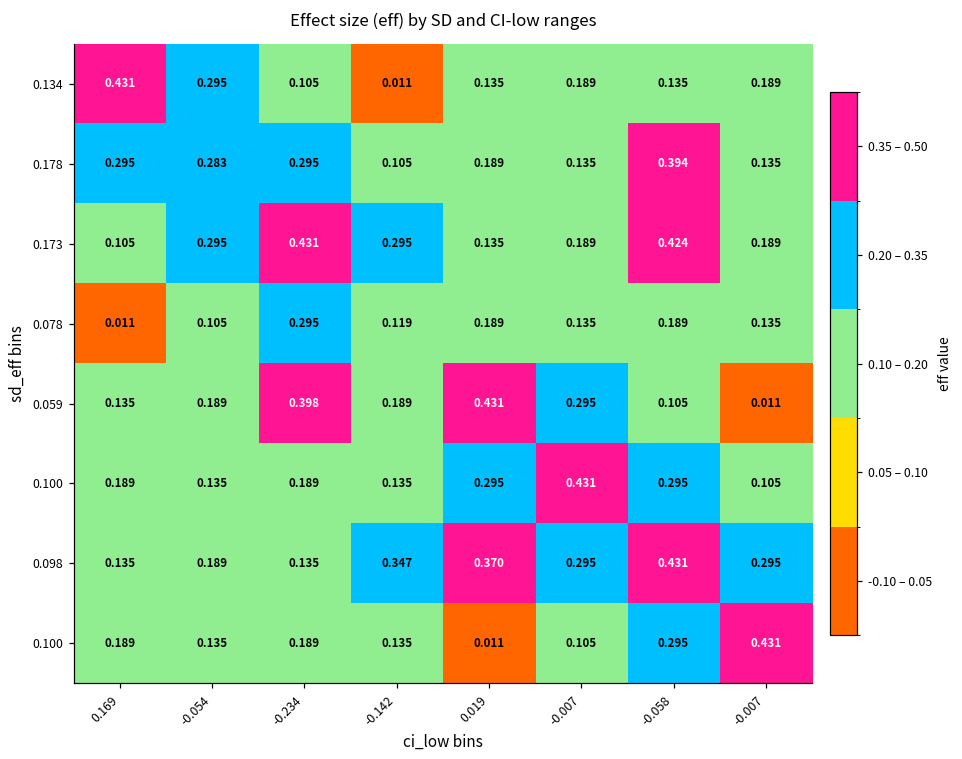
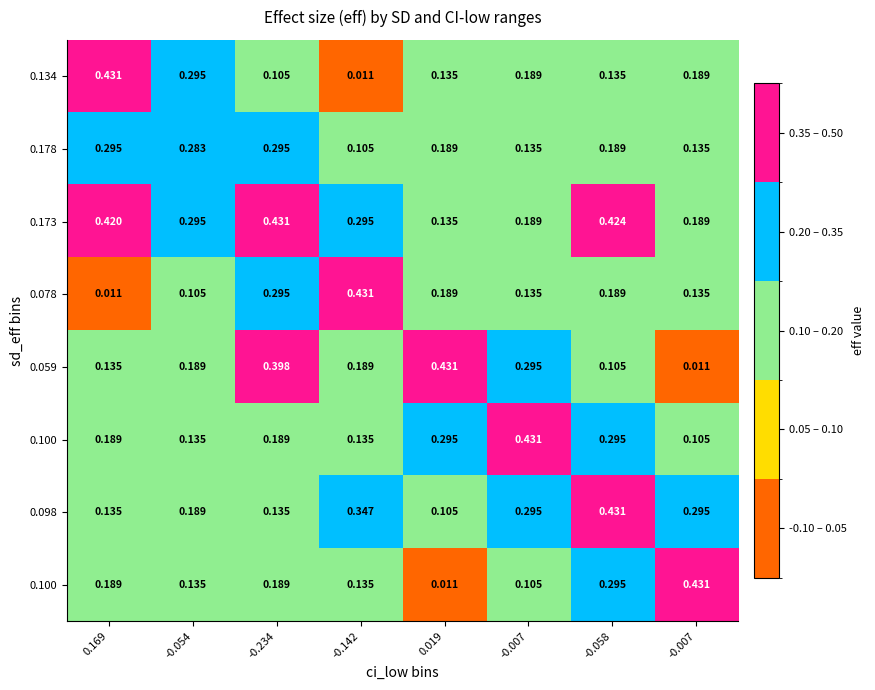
0.178, -0.058: 0.394 -> 0.189
0.173, 0.169: 0.105 -> 0.420
0.078, -0.142: 0.119 -> 0.431
0.098, 0.019: 0.370 -> 0.105
